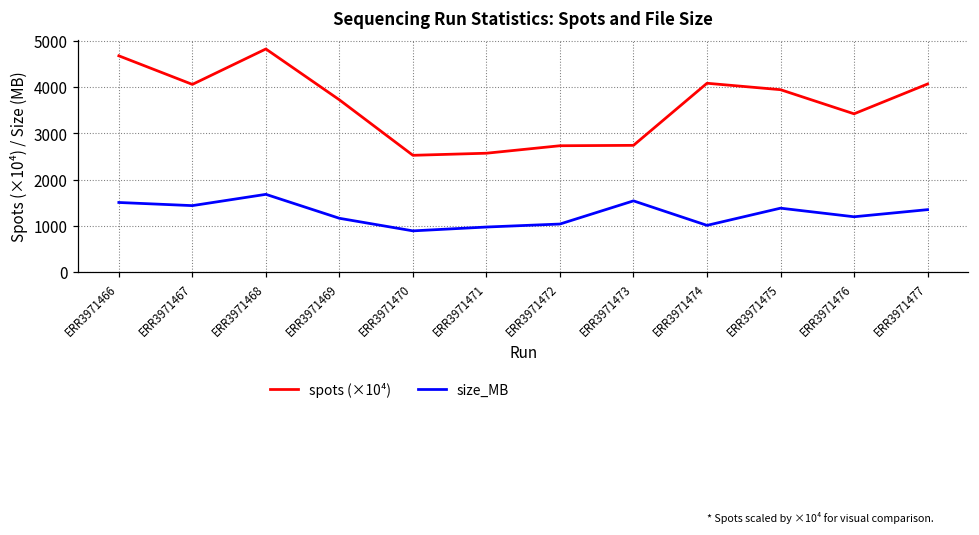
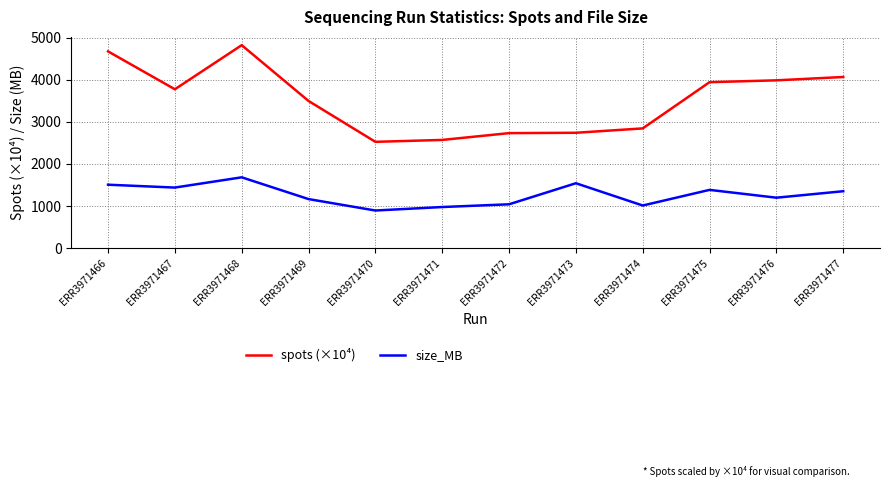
spots (×10⁴), ERR3971467: 4100 -> 3800
spots (×10⁴), ERR3971469: 3700 -> 3500
spots (×10⁴), ERR3971474: 4100 -> 2800
spots (×10⁴), ERR3971476: 3400 -> 4000
